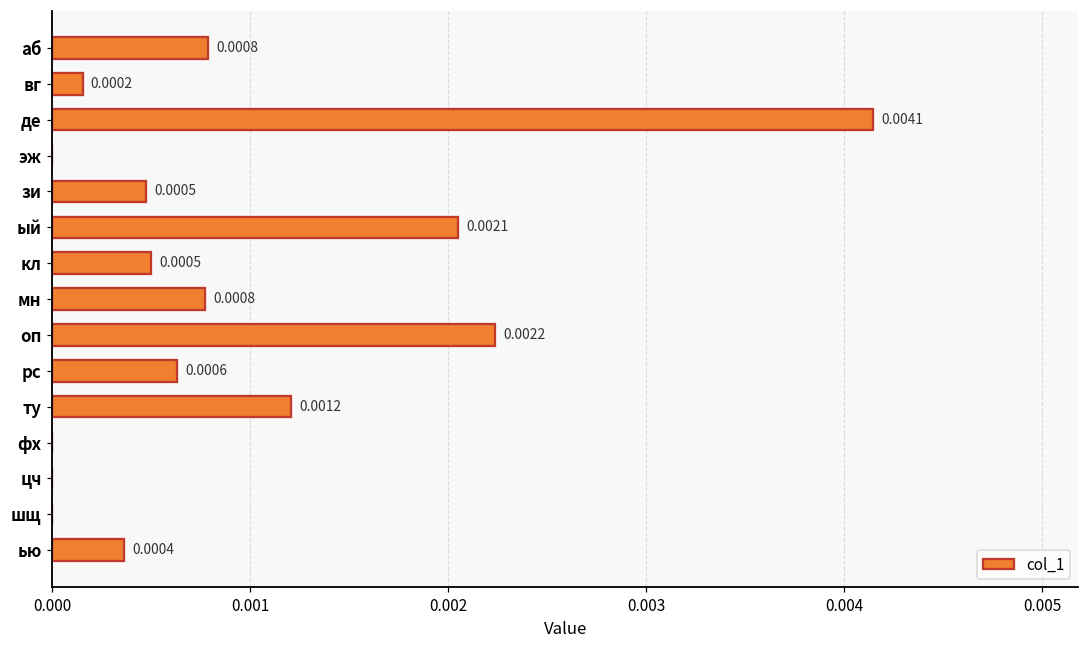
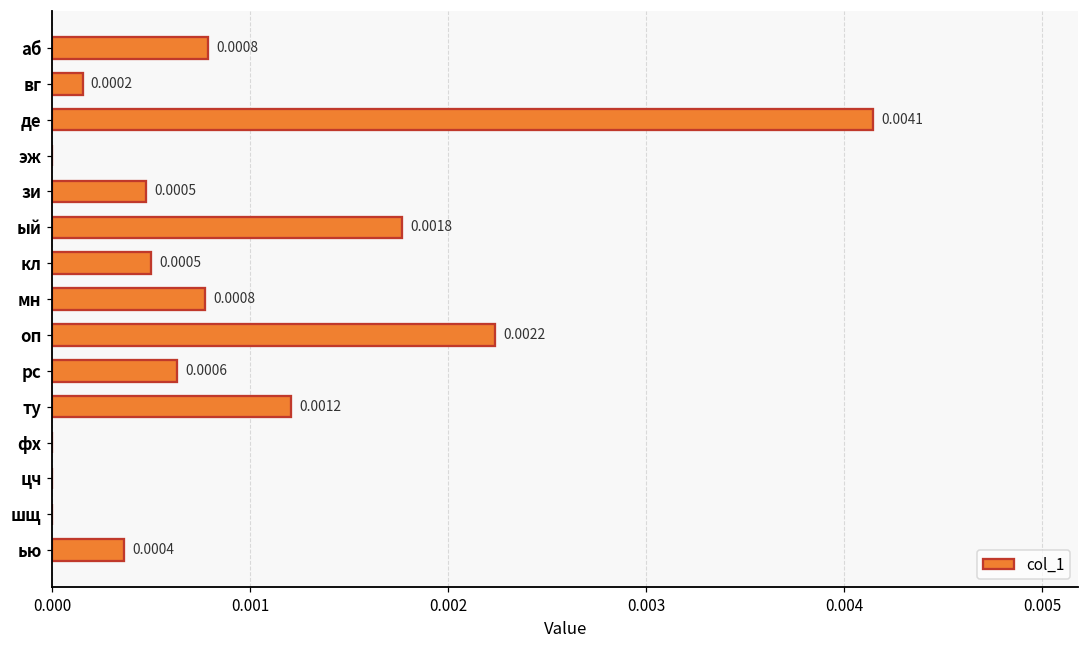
ый: 0.0021 -> 0.0018
